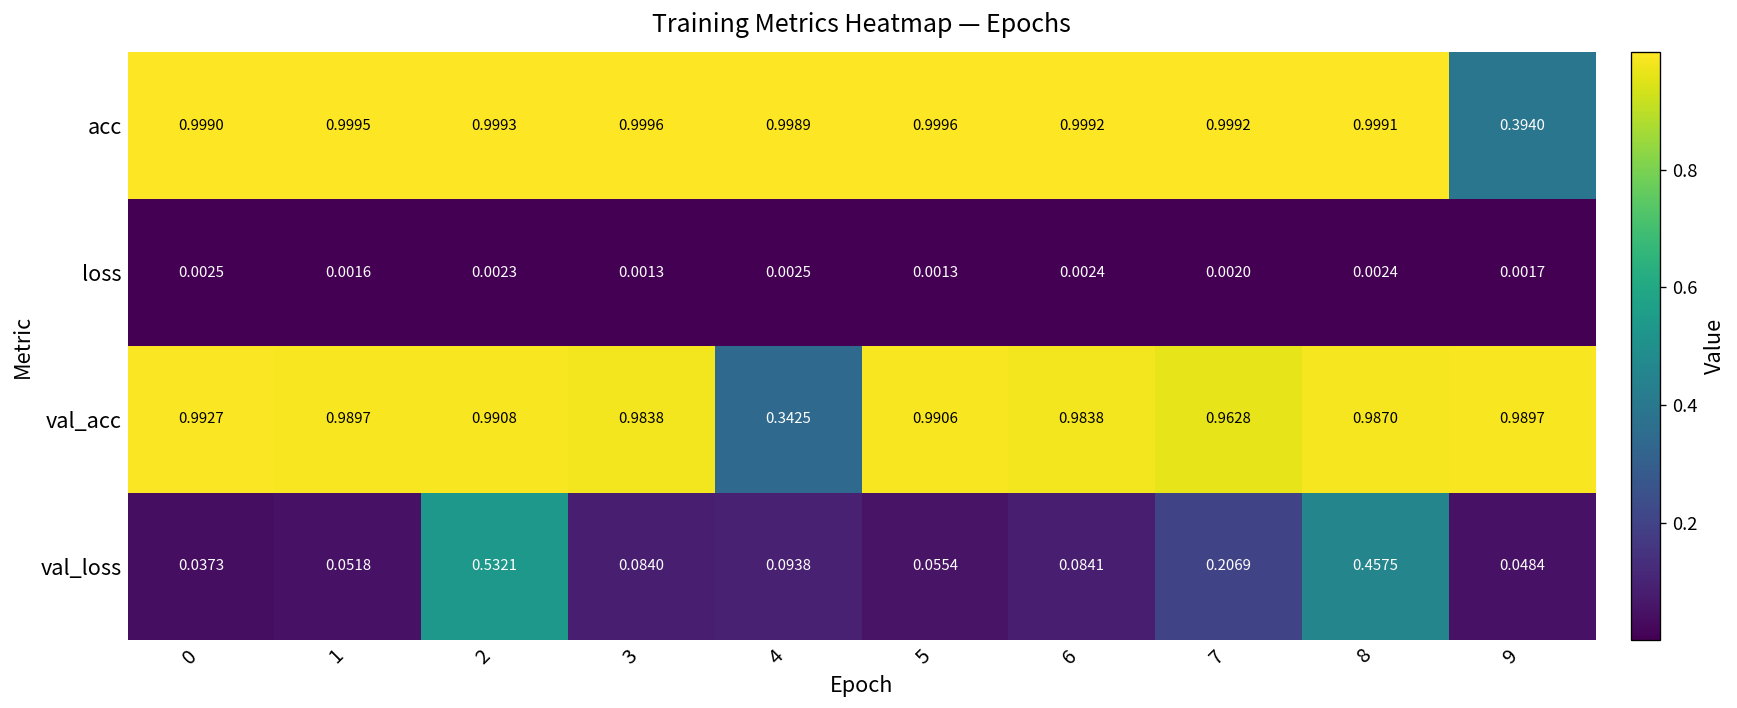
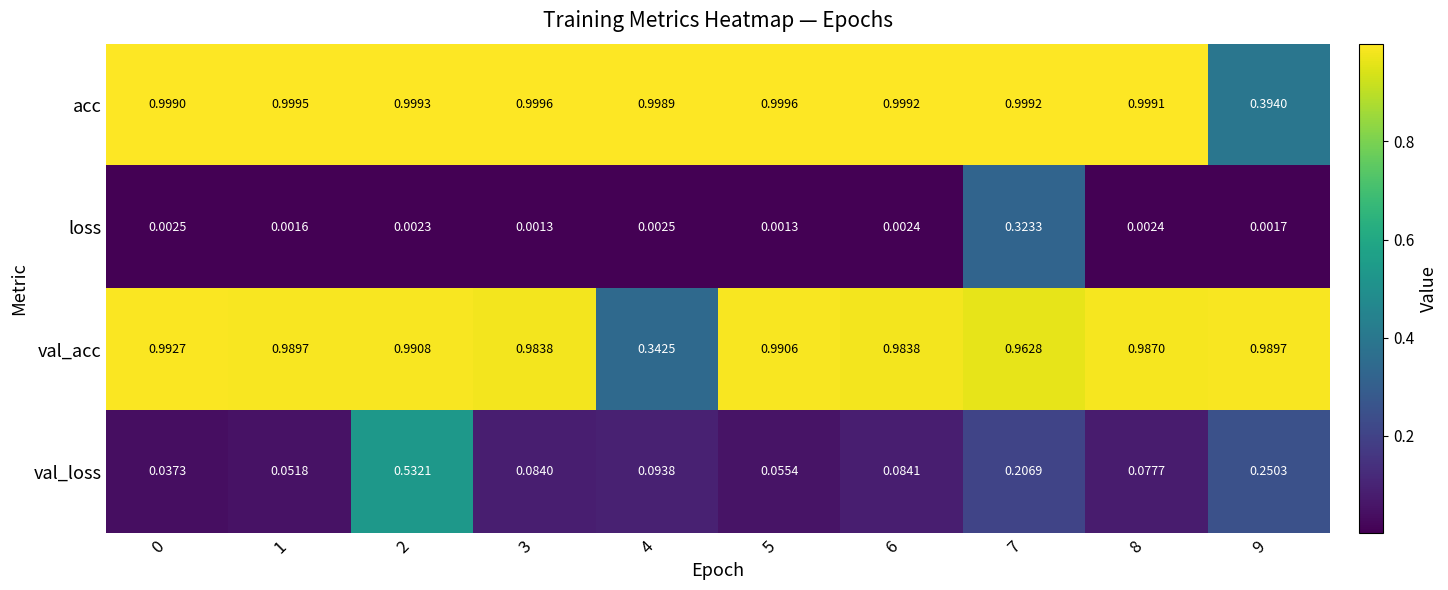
loss, 7: 0.0020 -> 0.3233
val_loss, 8: 0.4575 -> 0.0777
val_loss, 9: 0.0484 -> 0.2503
